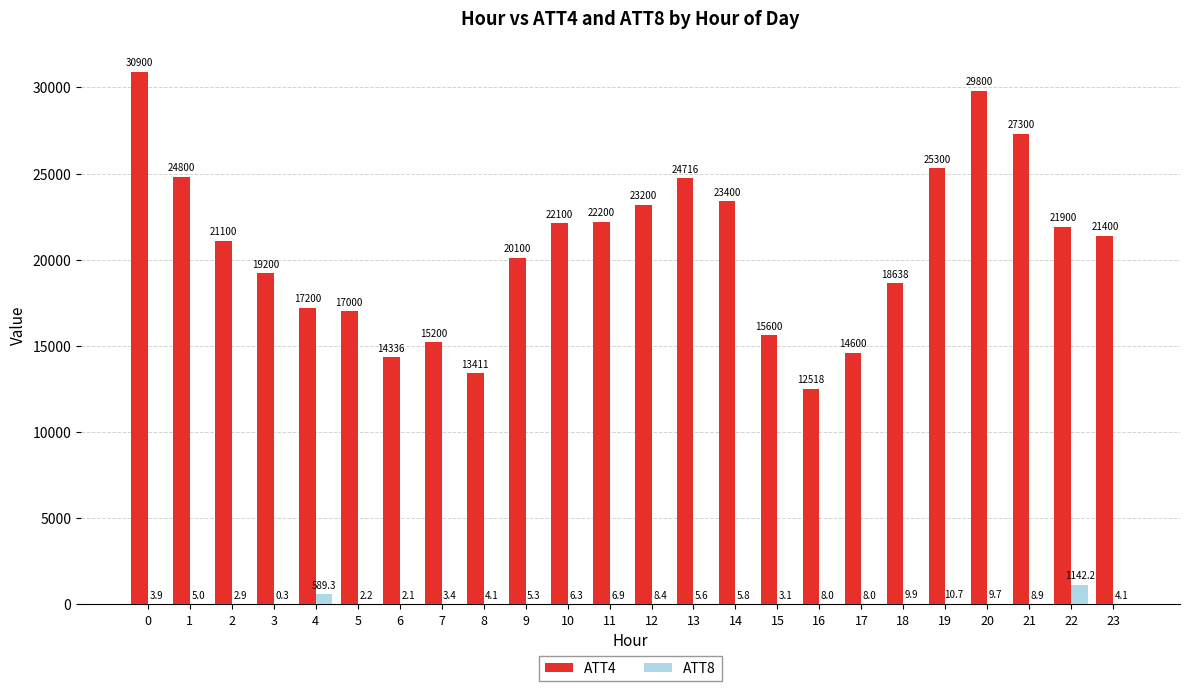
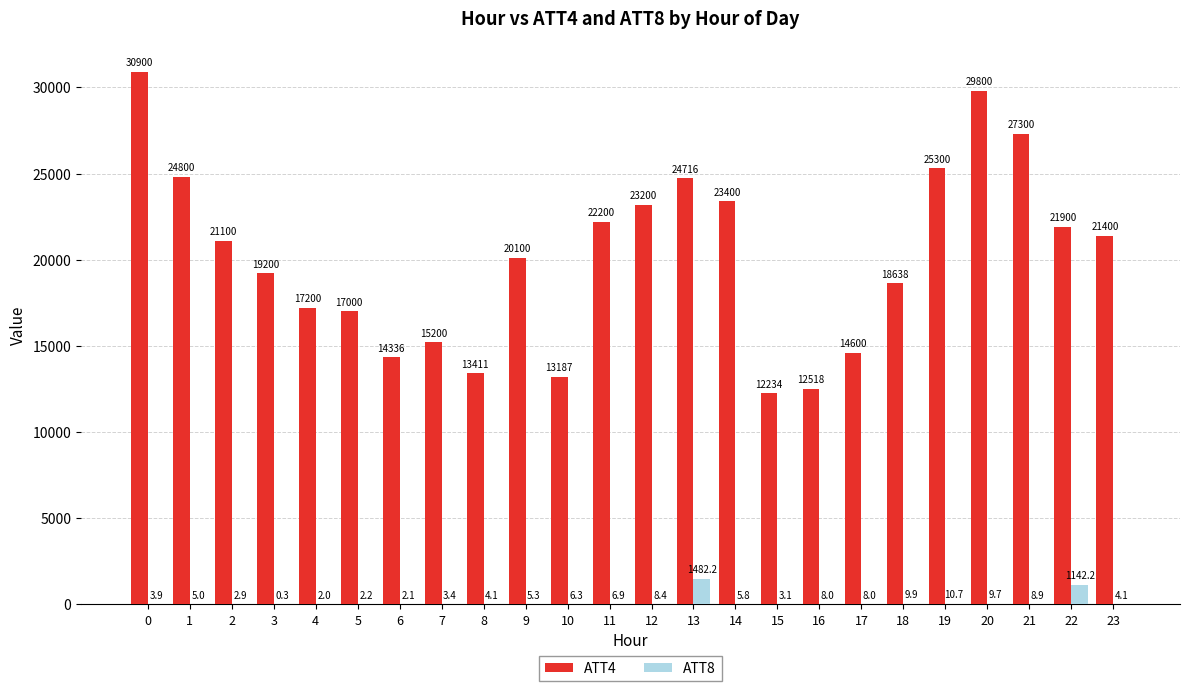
ATT8, 4: 589.3 -> 2.0
ATT4, 10: 22100 -> 13187
ATT8, 13: 5.6 -> 1482.2
ATT4, 15: 15600 -> 12234
